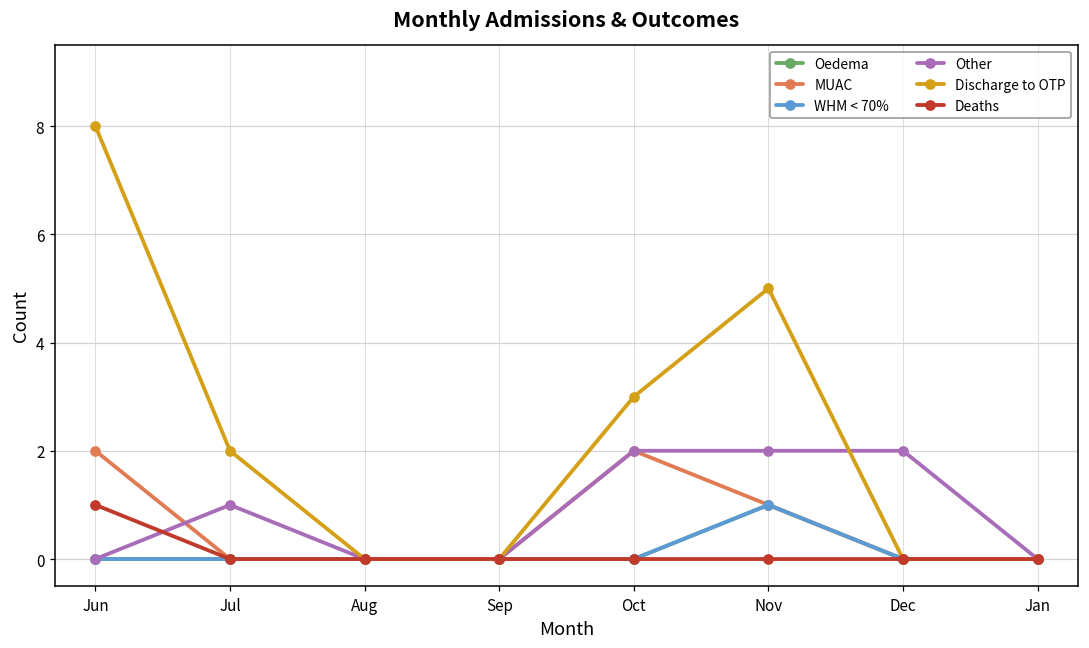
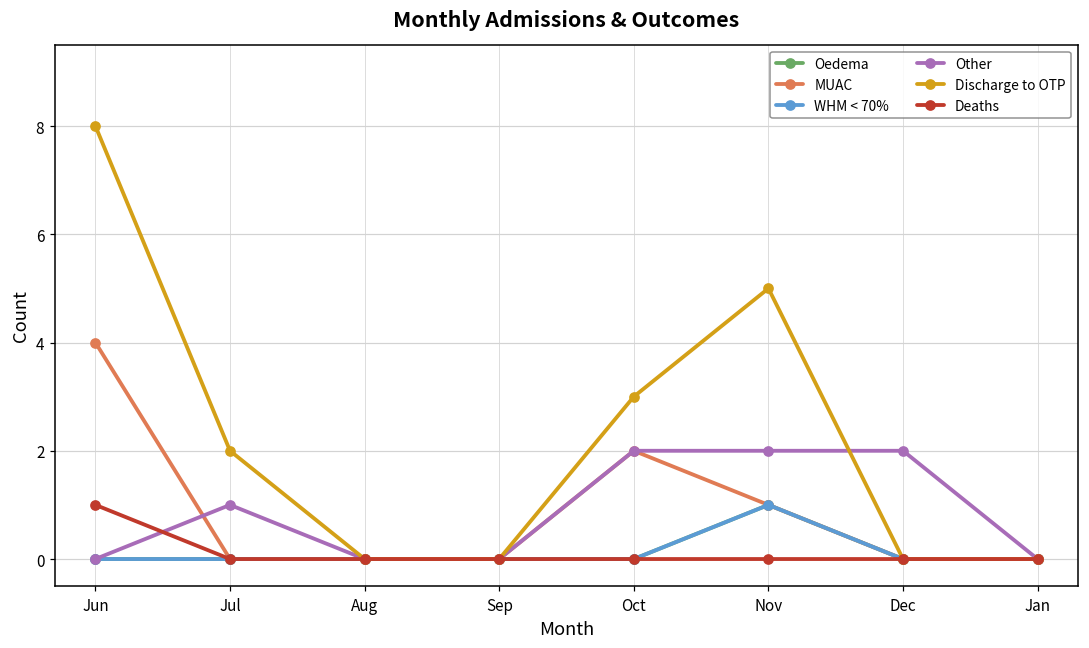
MUAC, Jun: 2 -> 4
